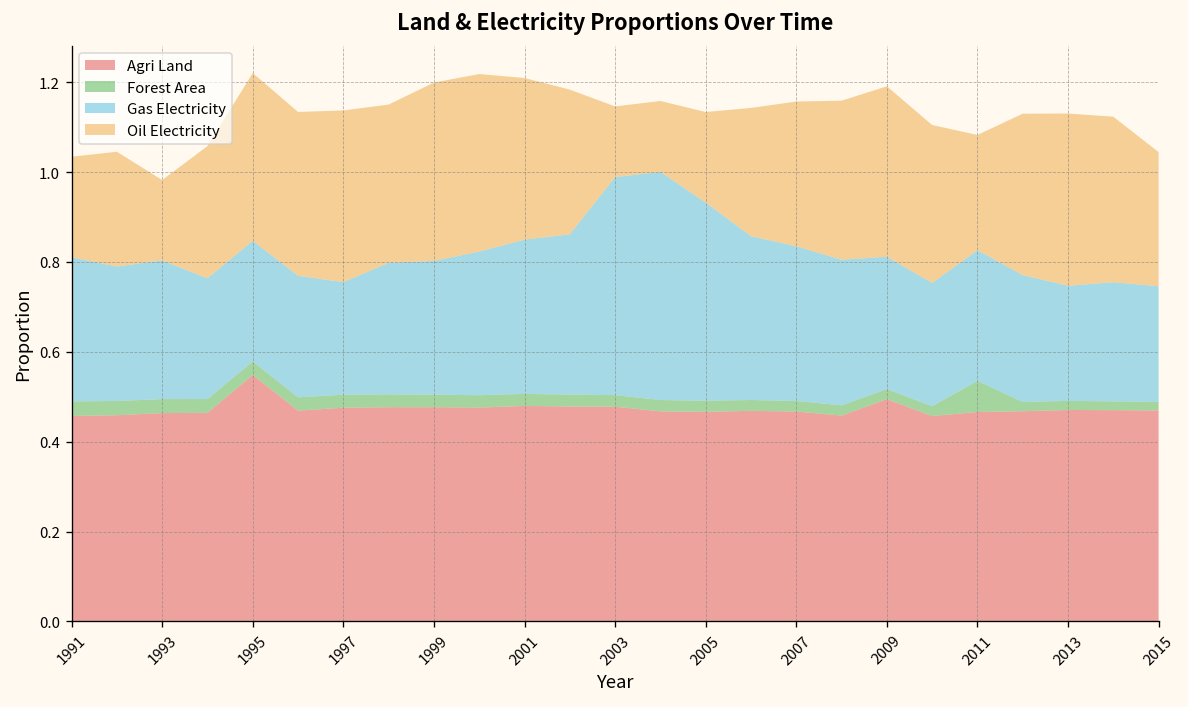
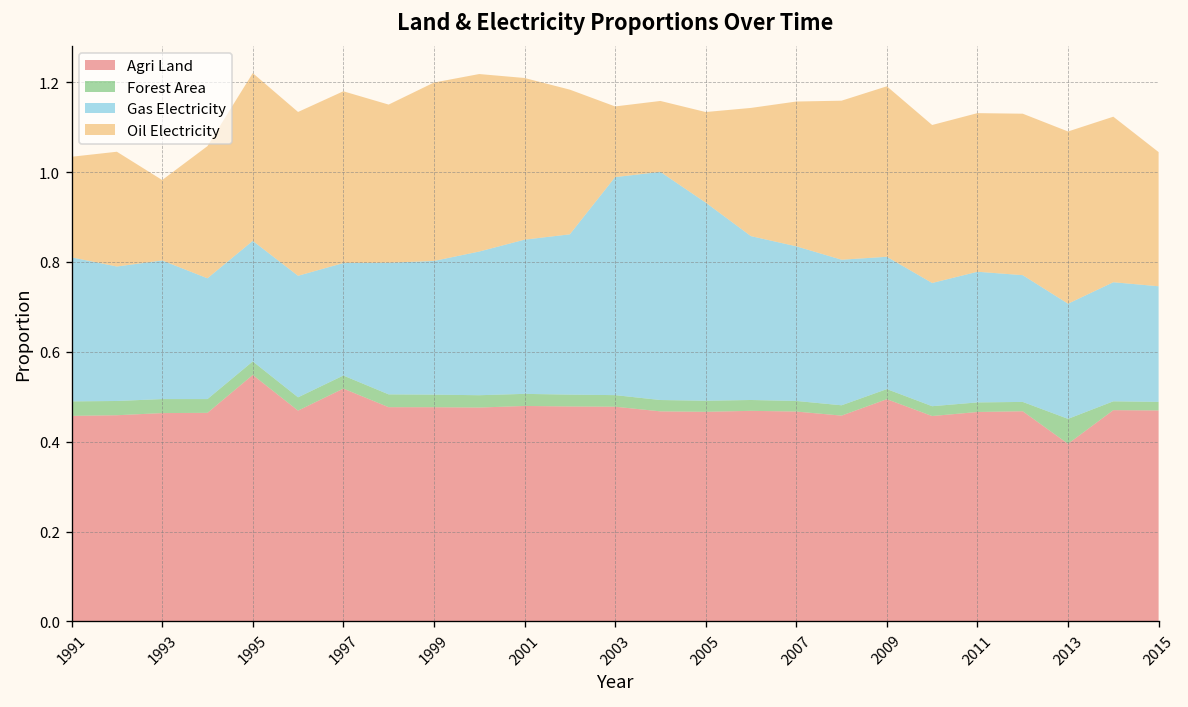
Agri Land, 1997: 0.48 -> 0.52
Forest Area, 2011: 0.07 -> 0.02
Oil Electricity, 2011: 0.26 -> 0.35
Agri Land, 2013: 0.47 -> 0.40
Forest Area, 2013: 0.02 -> 0.06
